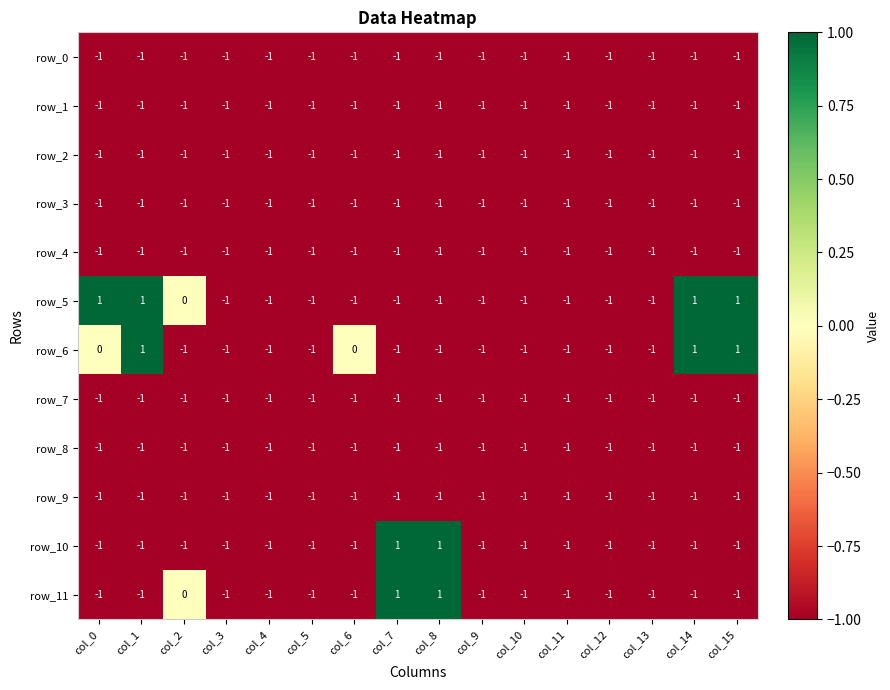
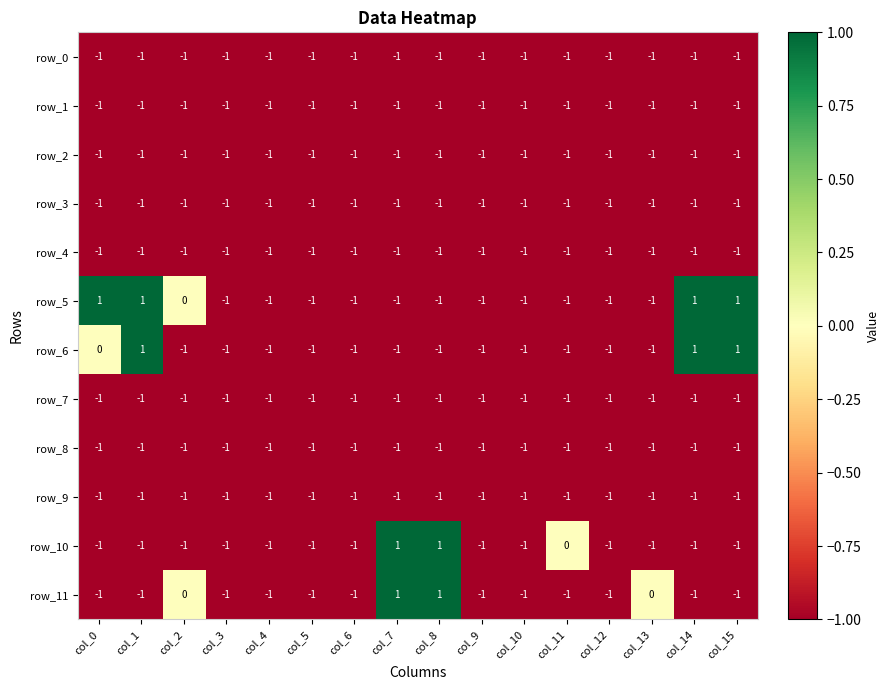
row_6, col_6: 0 -> -1
row_10, col_11: -1 -> 0
row_11, col_13: -1 -> 0
